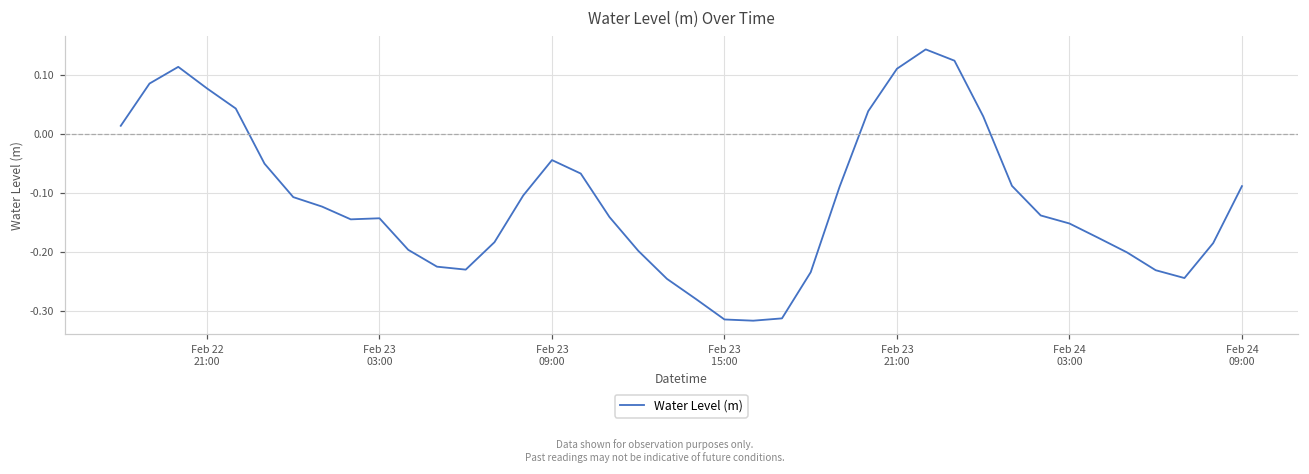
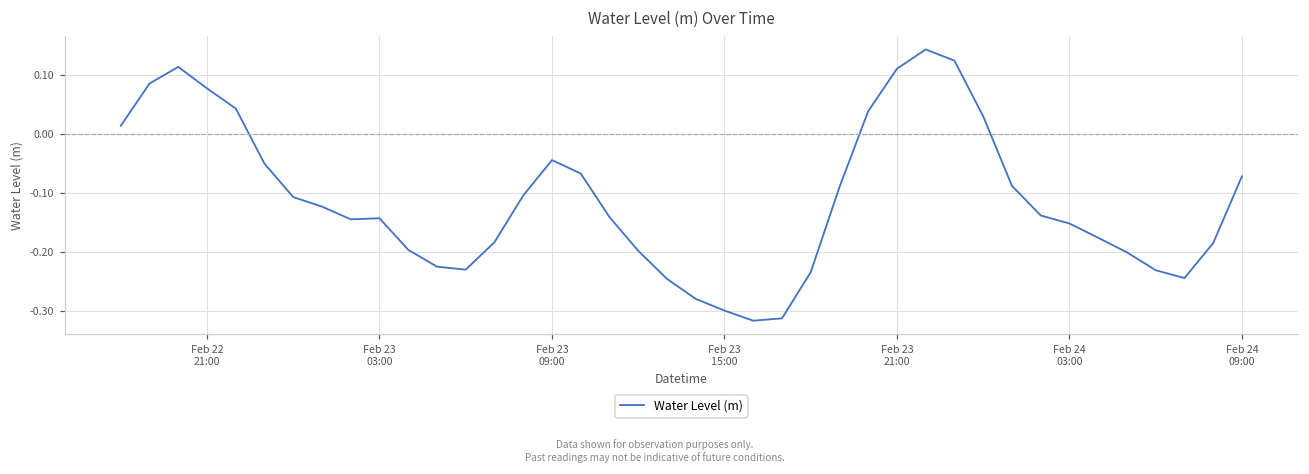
Feb 23 15:00: -0.31 -> -0.30
Feb 24 09:00: -0.09 -> -0.07
